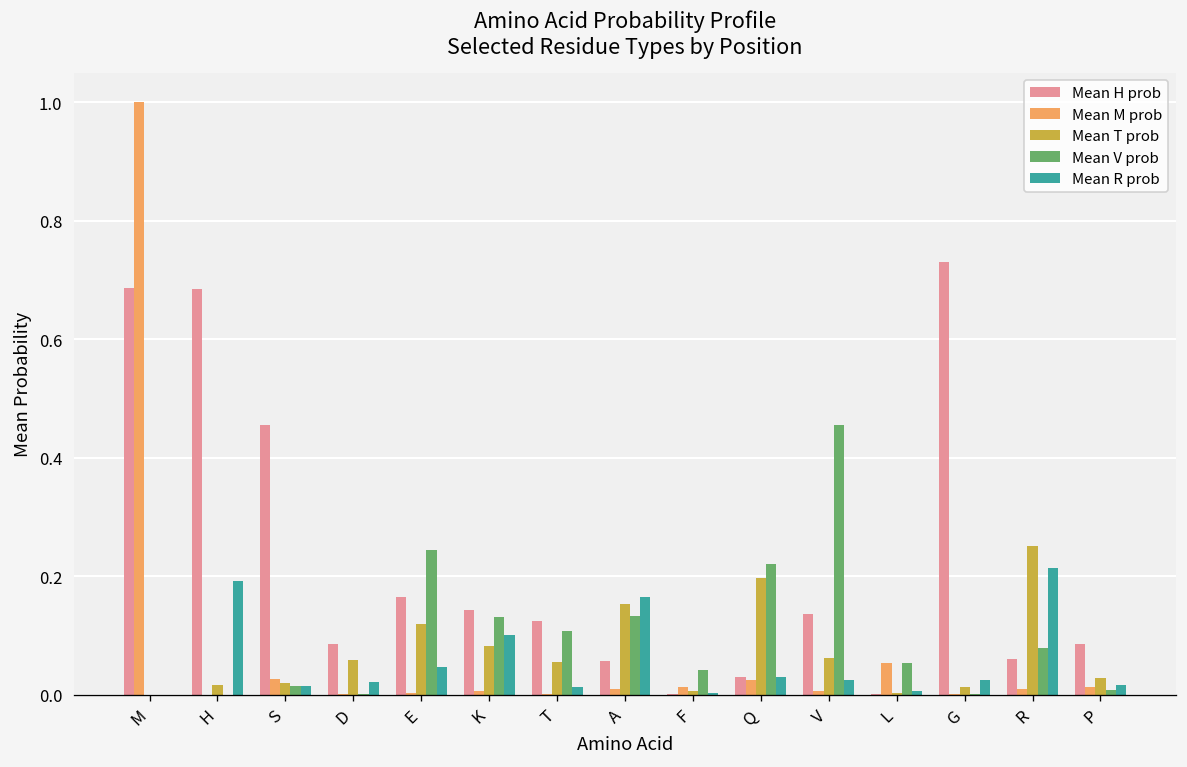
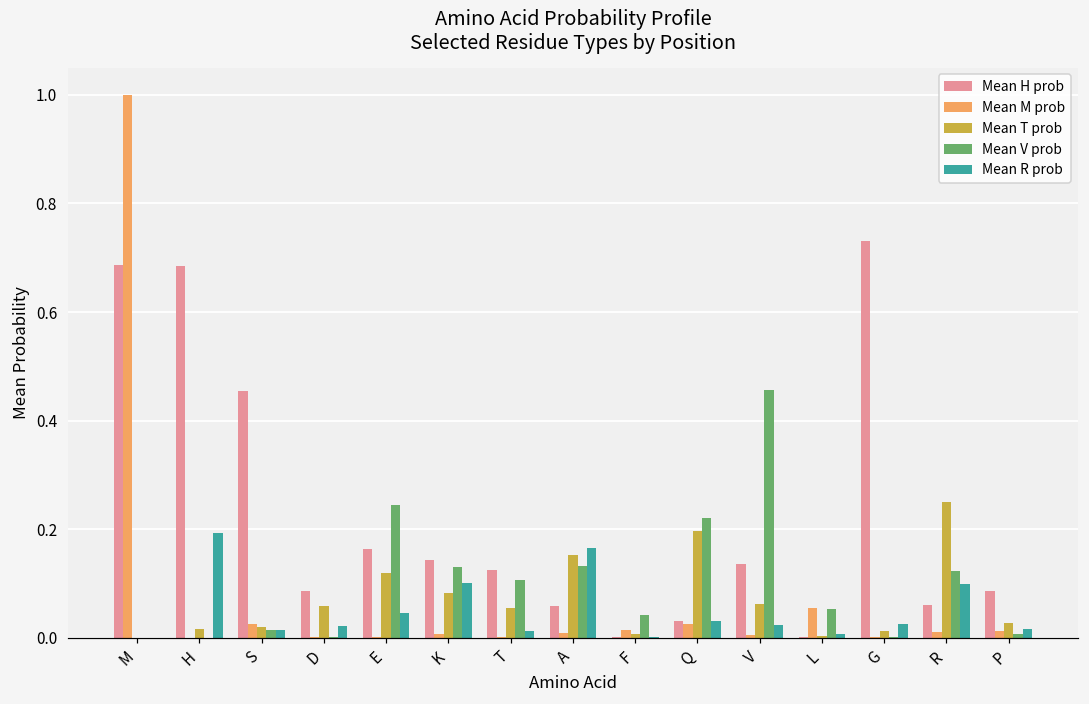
Mean V prob, R: 0.08 -> 0.12
Mean R prob, R: 0.21 -> 0.10
